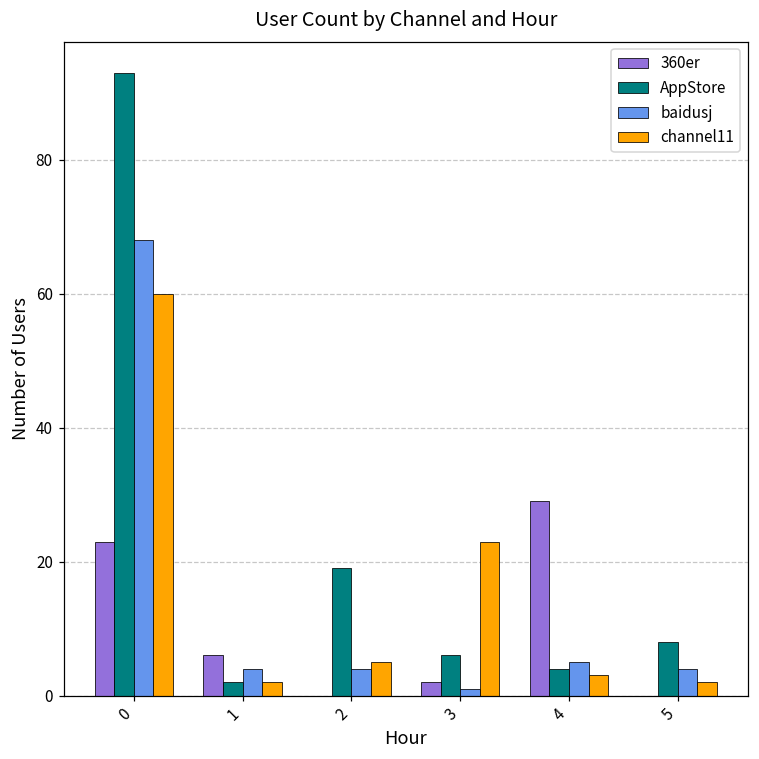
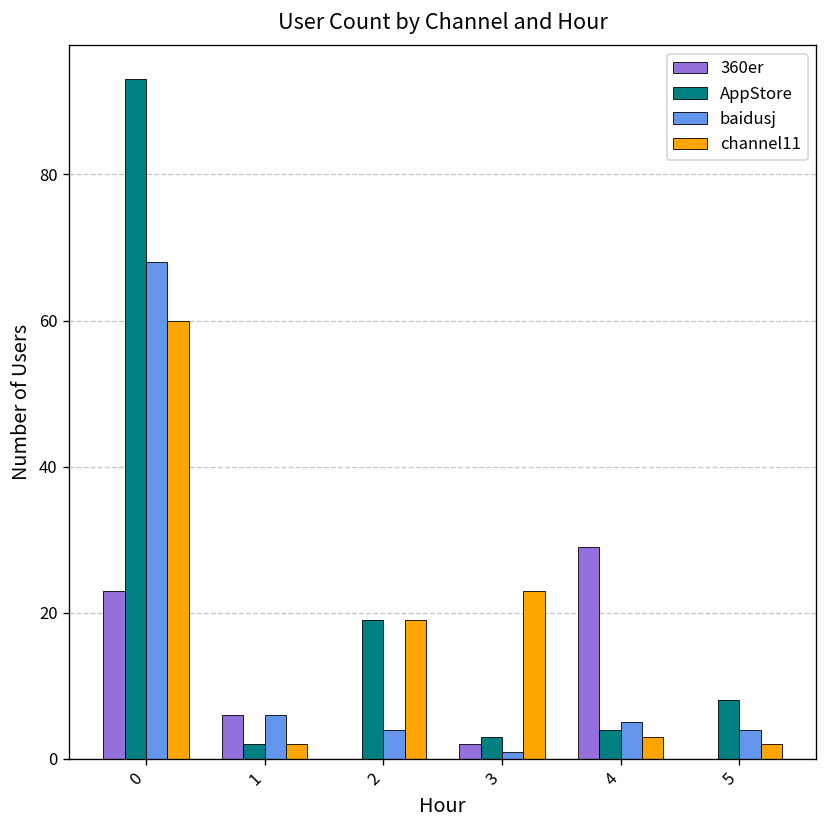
baidusj, 1: 4 -> 6
channel11, 2: 5 -> 19
AppStore, 3: 6 -> 3
